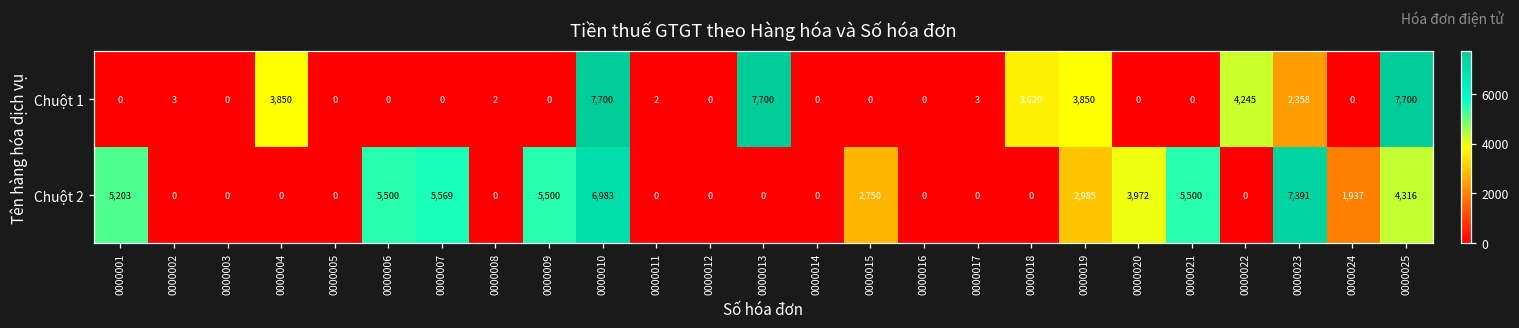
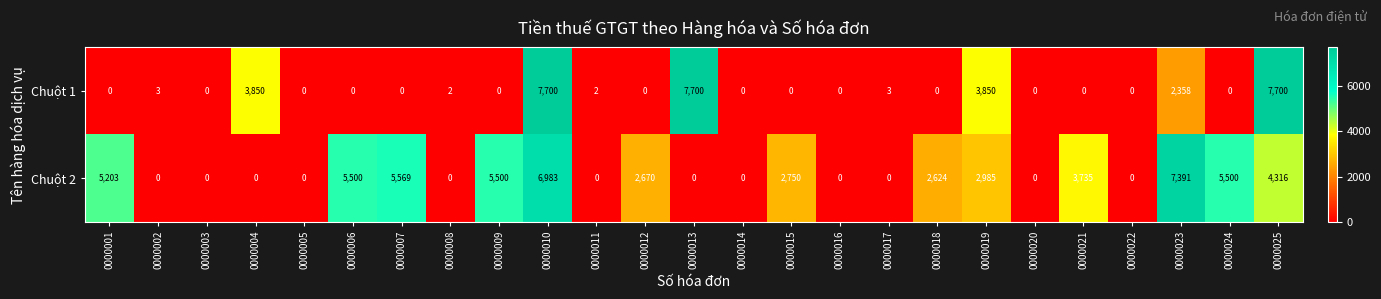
Chuột 1, 0000018: 3,620 -> 0
Chuột 1, 0000022: 4,245 -> 0
Chuột 2, 0000012: 0 -> 2,670
Chuột 2, 0000018: 0 -> 2,624
Chuột 2, 0000020: 3,972 -> 0
Chuột 2, 0000021: 5,500 -> 3,735
Chuột 2, 0000024: 1,937 -> 5,500
